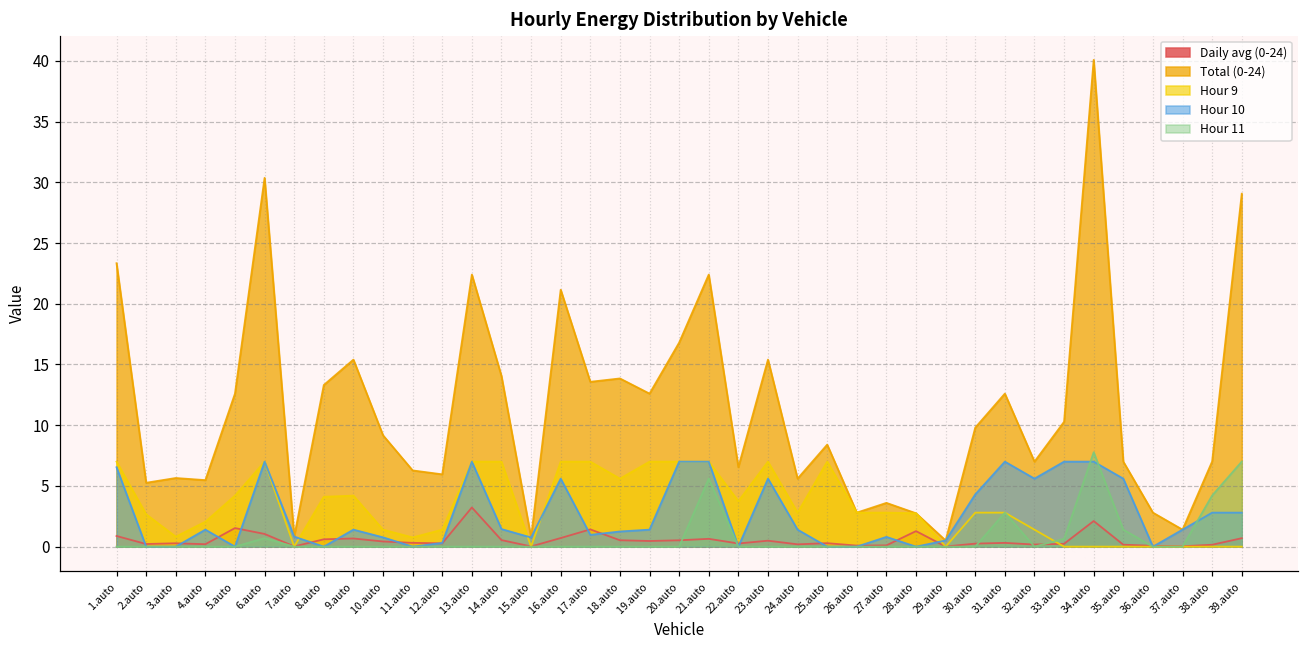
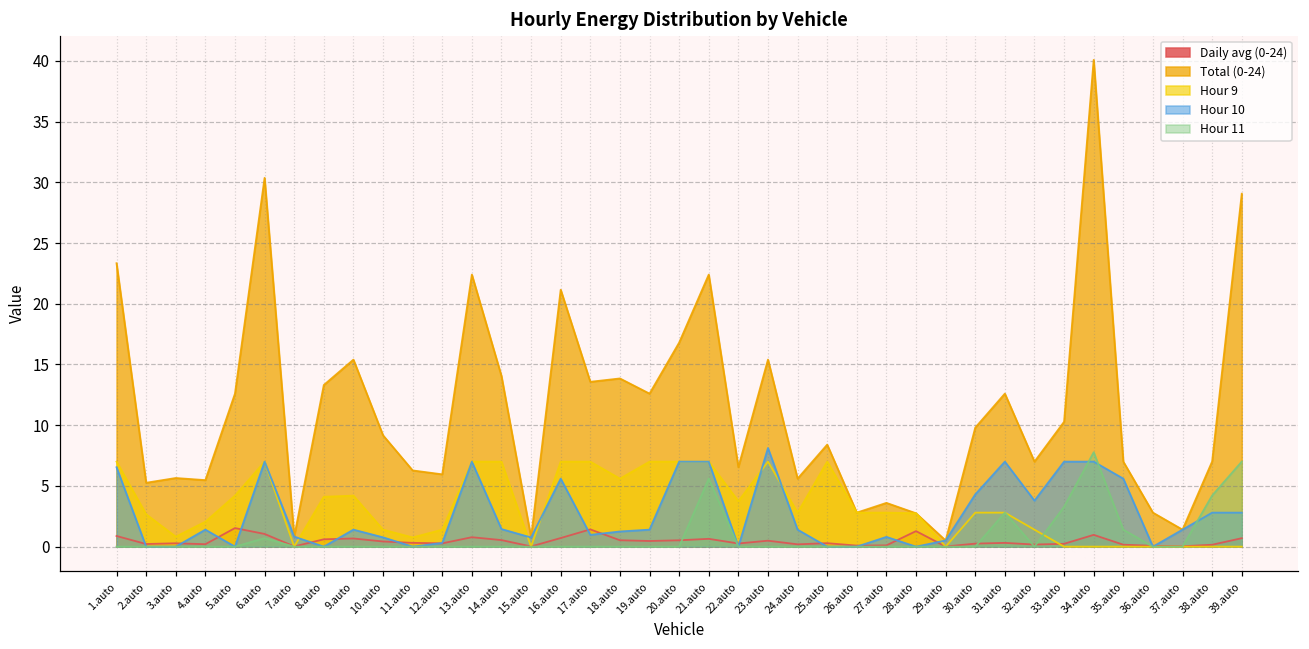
Daily avg (0-24), 13.auto: 3.2 -> 0.8
Hour 10, 23.auto: 5.6 -> 8.1
Hour 10, 32.auto: 5.6 -> 3.8
Hour 11, 33.auto: 0.6 -> 3.3
Daily avg (0-24), 34.auto: 2.1 -> 1.0
